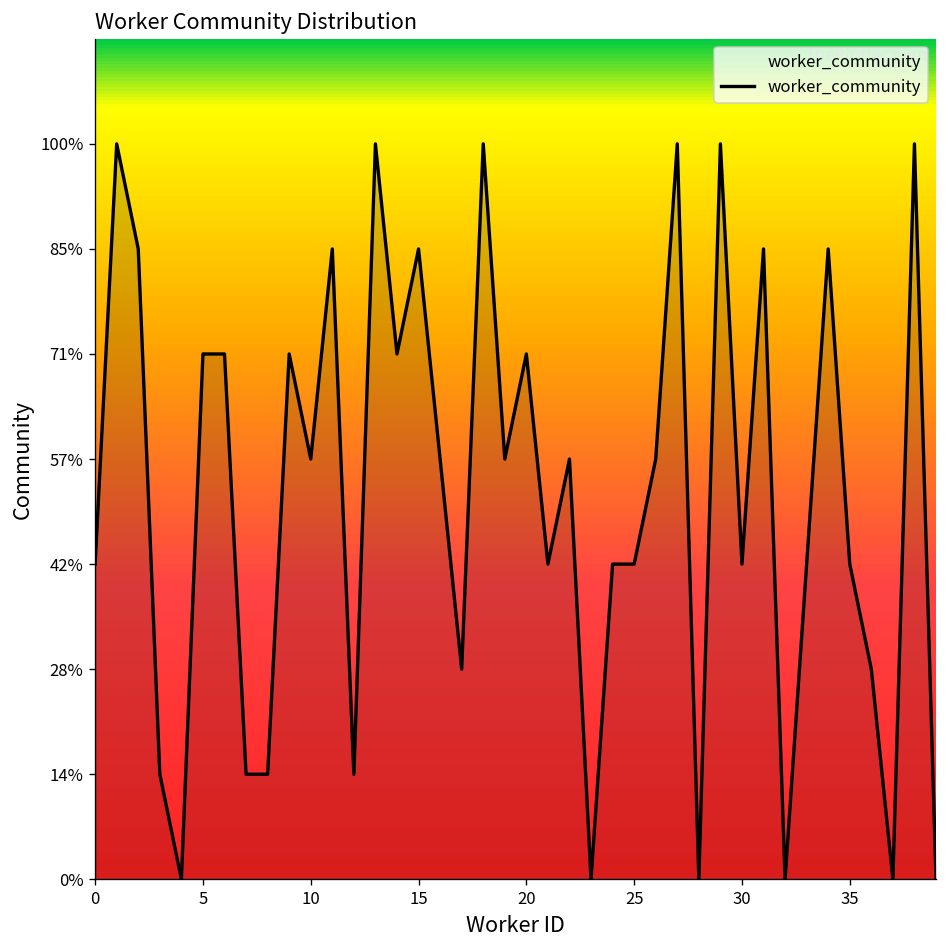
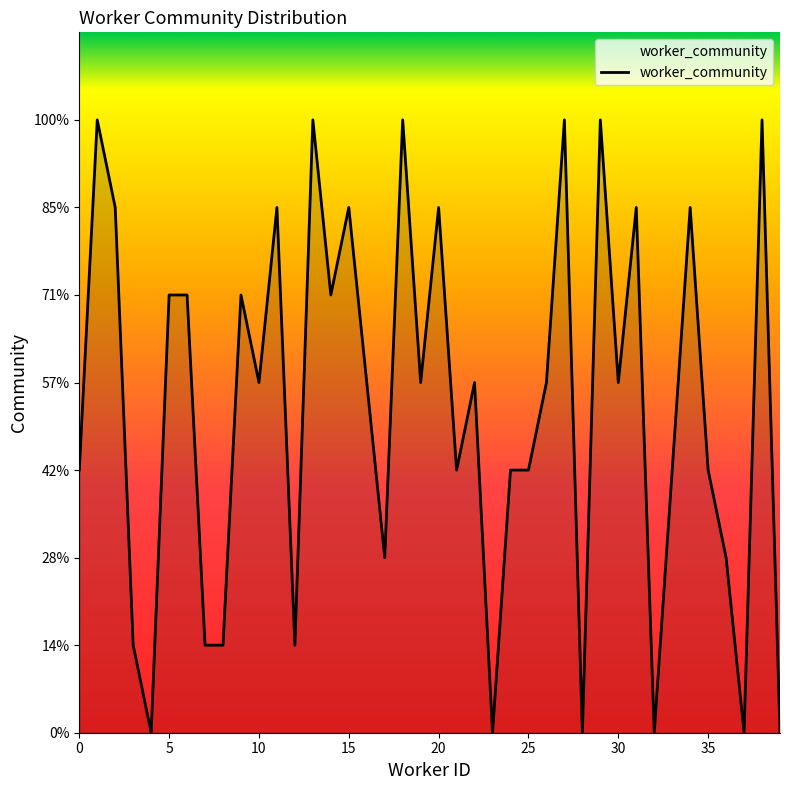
20: 71% -> 86%
30: 43% -> 57%
